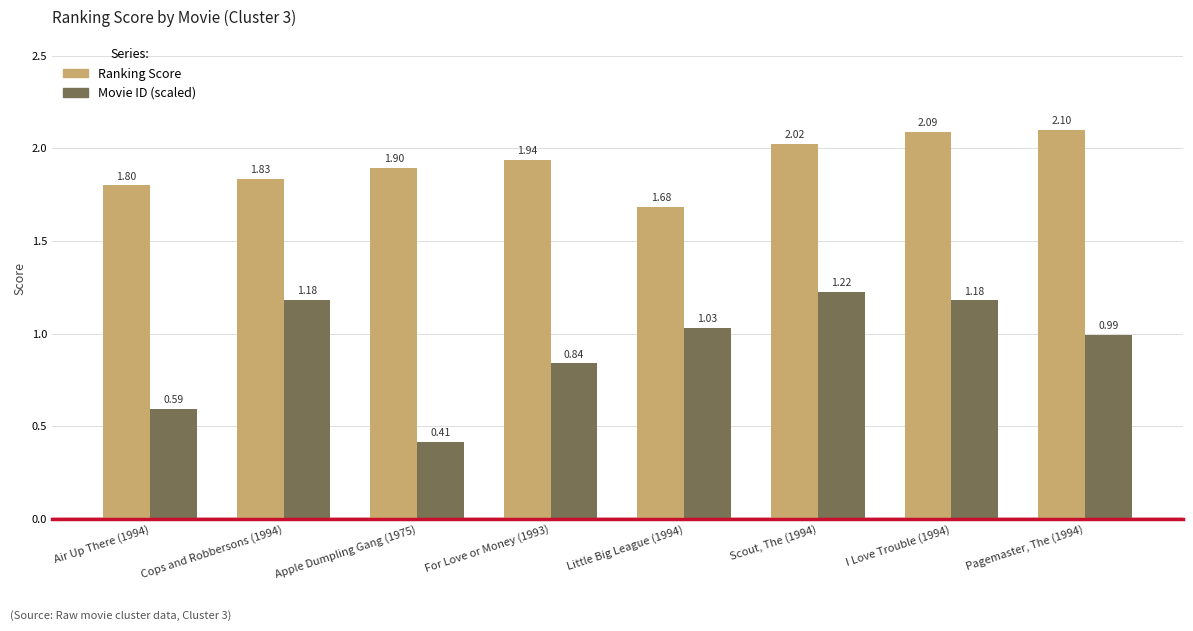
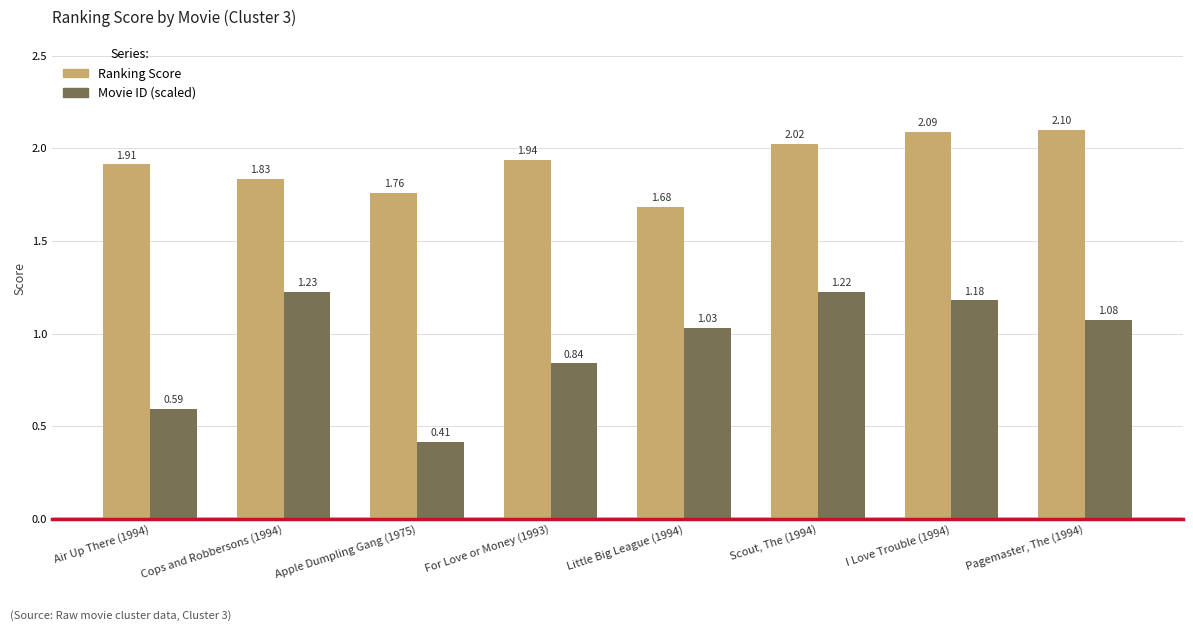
Ranking Score, Air Up There (1994): 1.80 -> 1.91
Movie ID (scaled), Cops and Robbersons (1994): 1.18 -> 1.23
Ranking Score, Apple Dumpling Gang (1975): 1.90 -> 1.76
Movie ID (scaled), Pagemaster, The (1994): 0.99 -> 1.08
